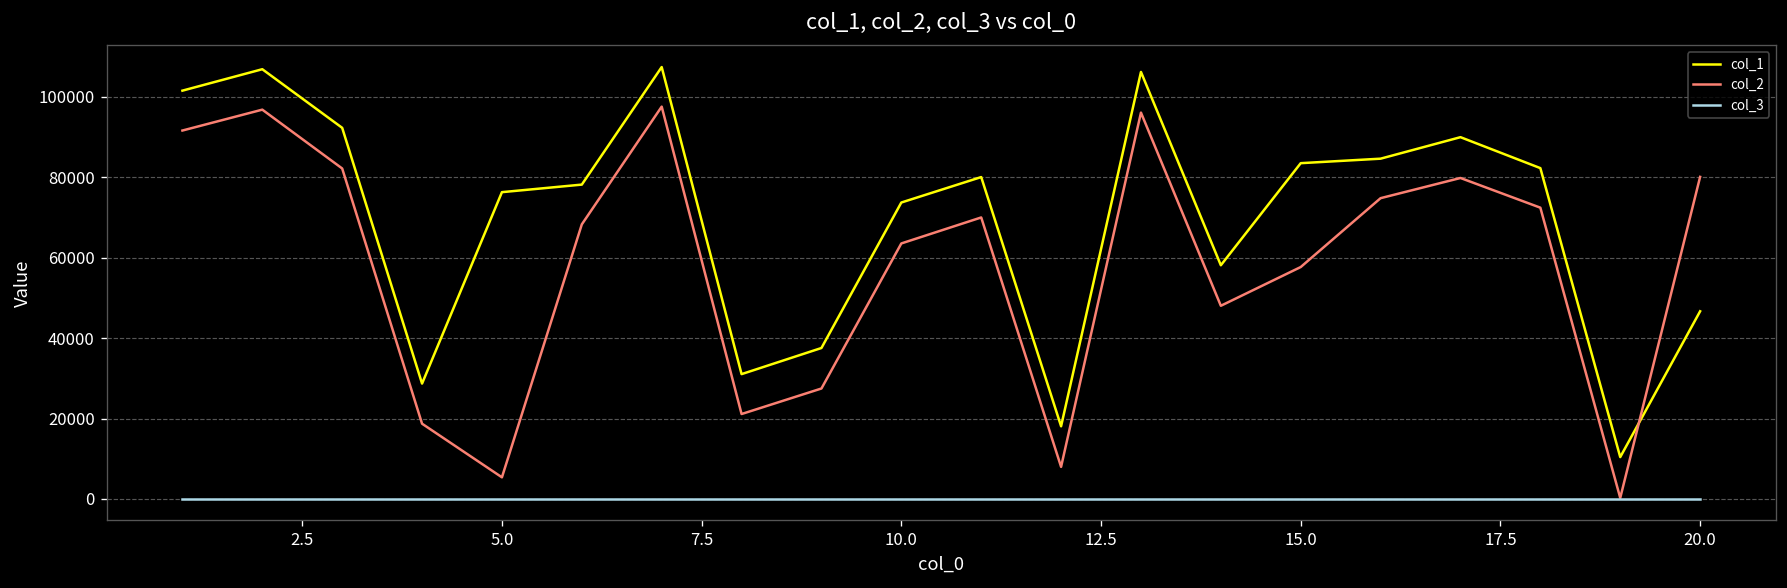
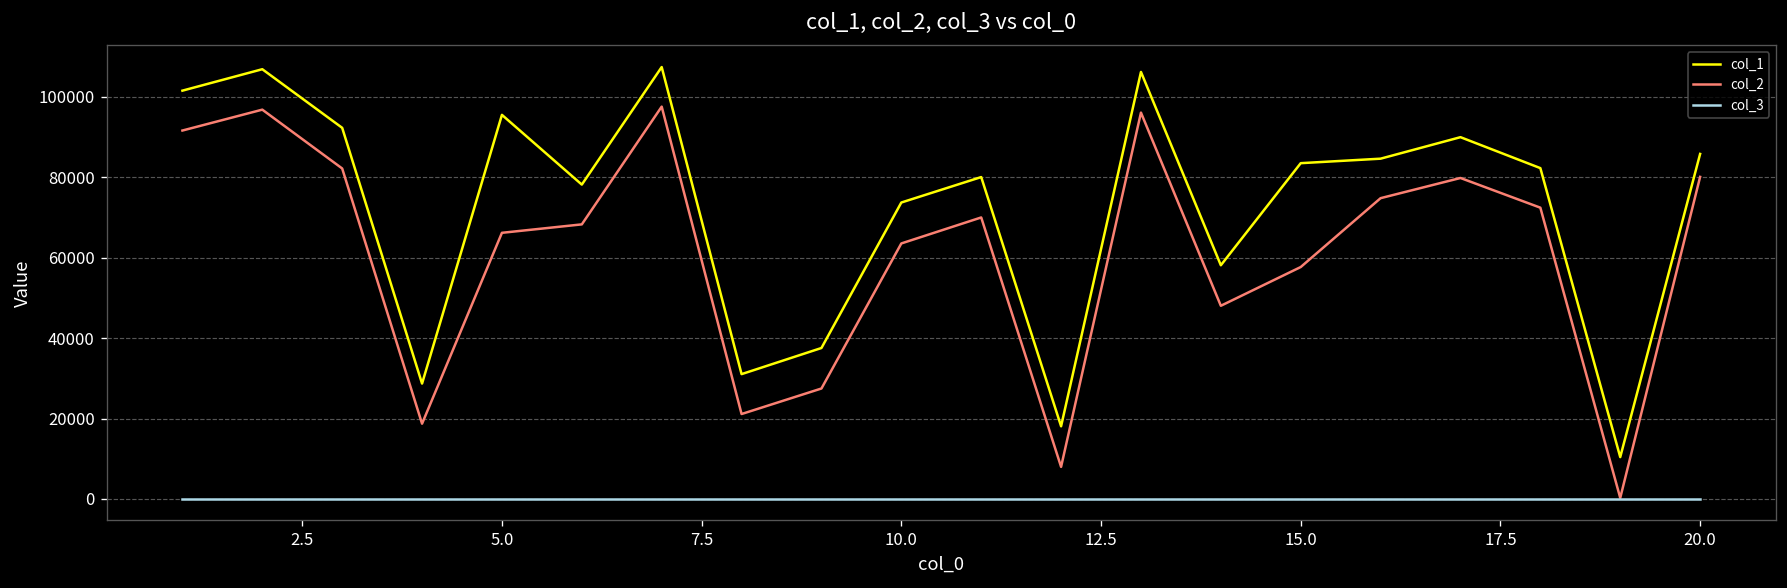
col_1, 5.0: 76000 -> 96000
col_2, 5.0: 5000 -> 66000
col_1, 20.0: 47000 -> 86000
